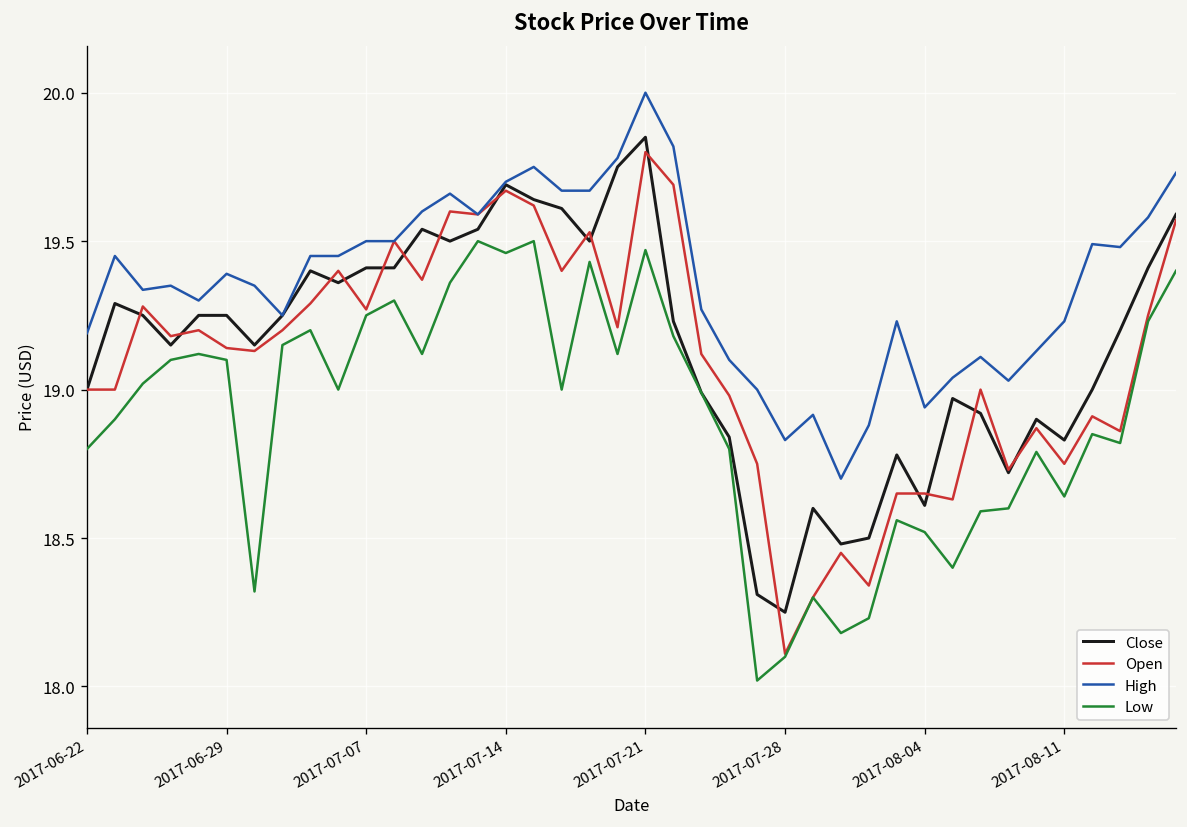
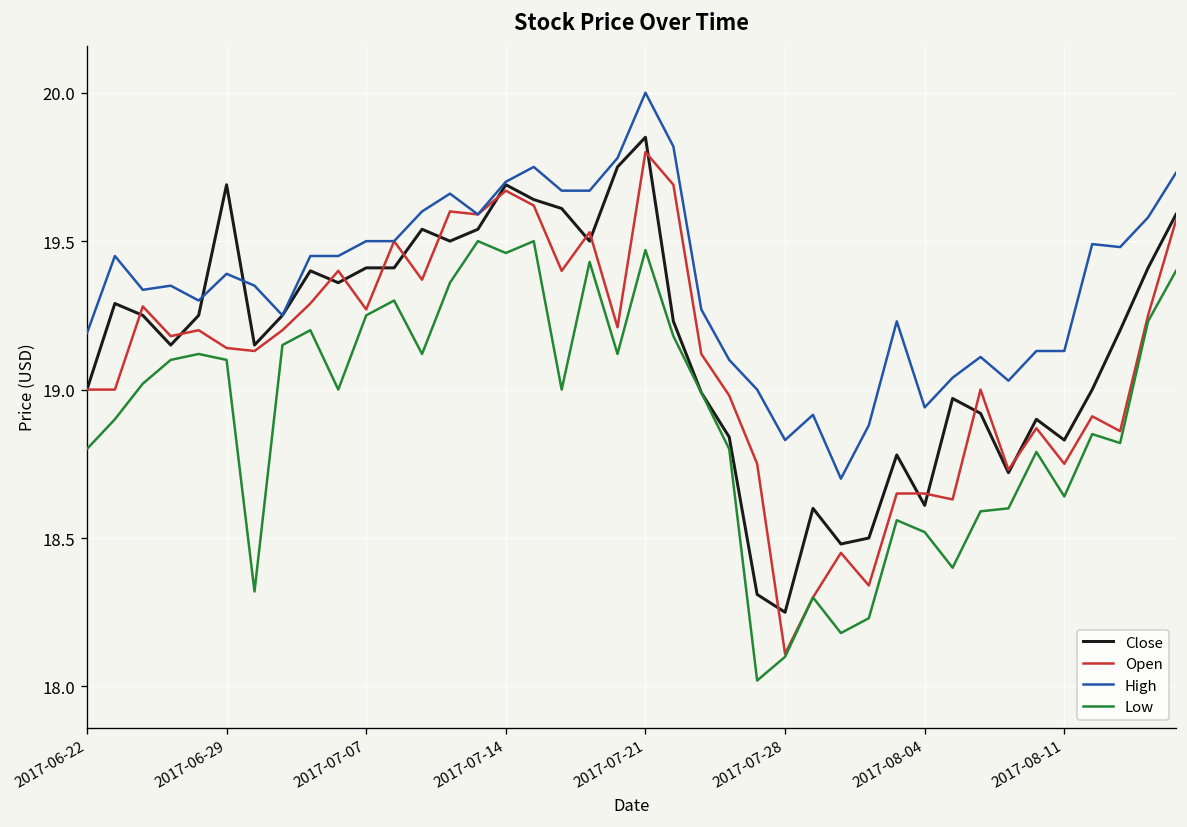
Close, 2017-06-29: 19.25 -> 19.69
High, 2017-08-11: 19.23 -> 19.13
